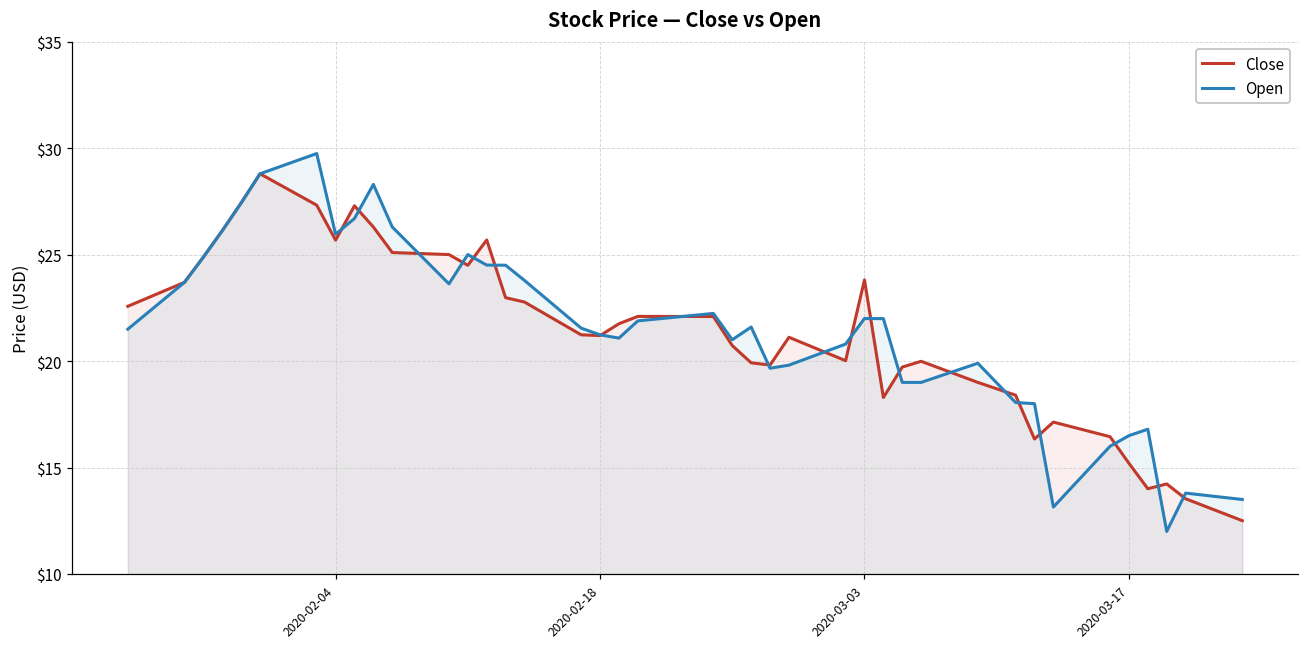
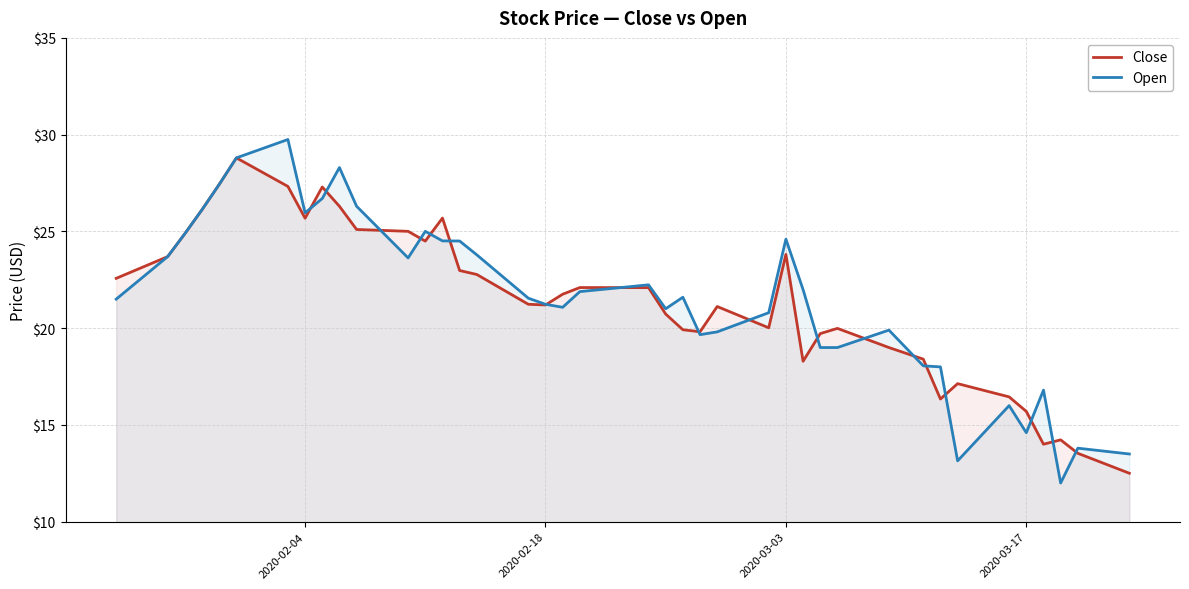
Open, 2020-03-03: $22.0 -> $24.6
Close, 2020-03-17: $15.2 -> $15.7
Open, 2020-03-17: $16.5 -> $14.6
